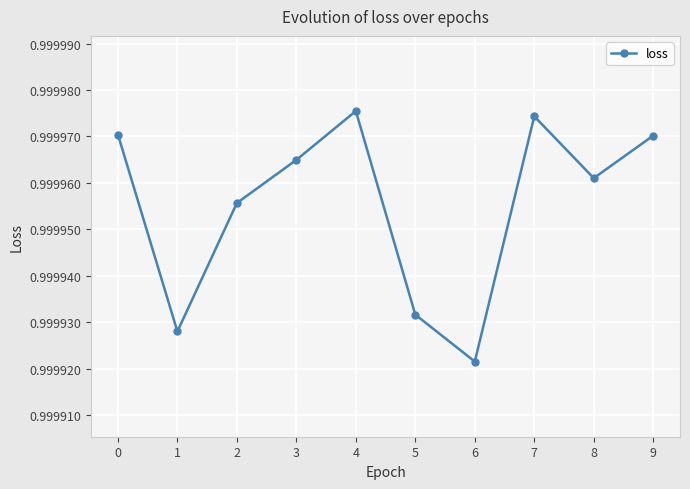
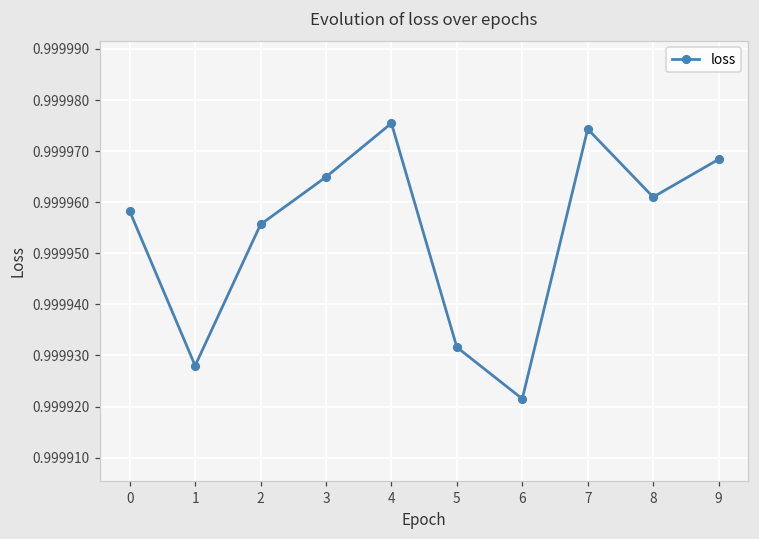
0: 0.999970 -> 0.999958
9: 0.999970 -> 0.999968
